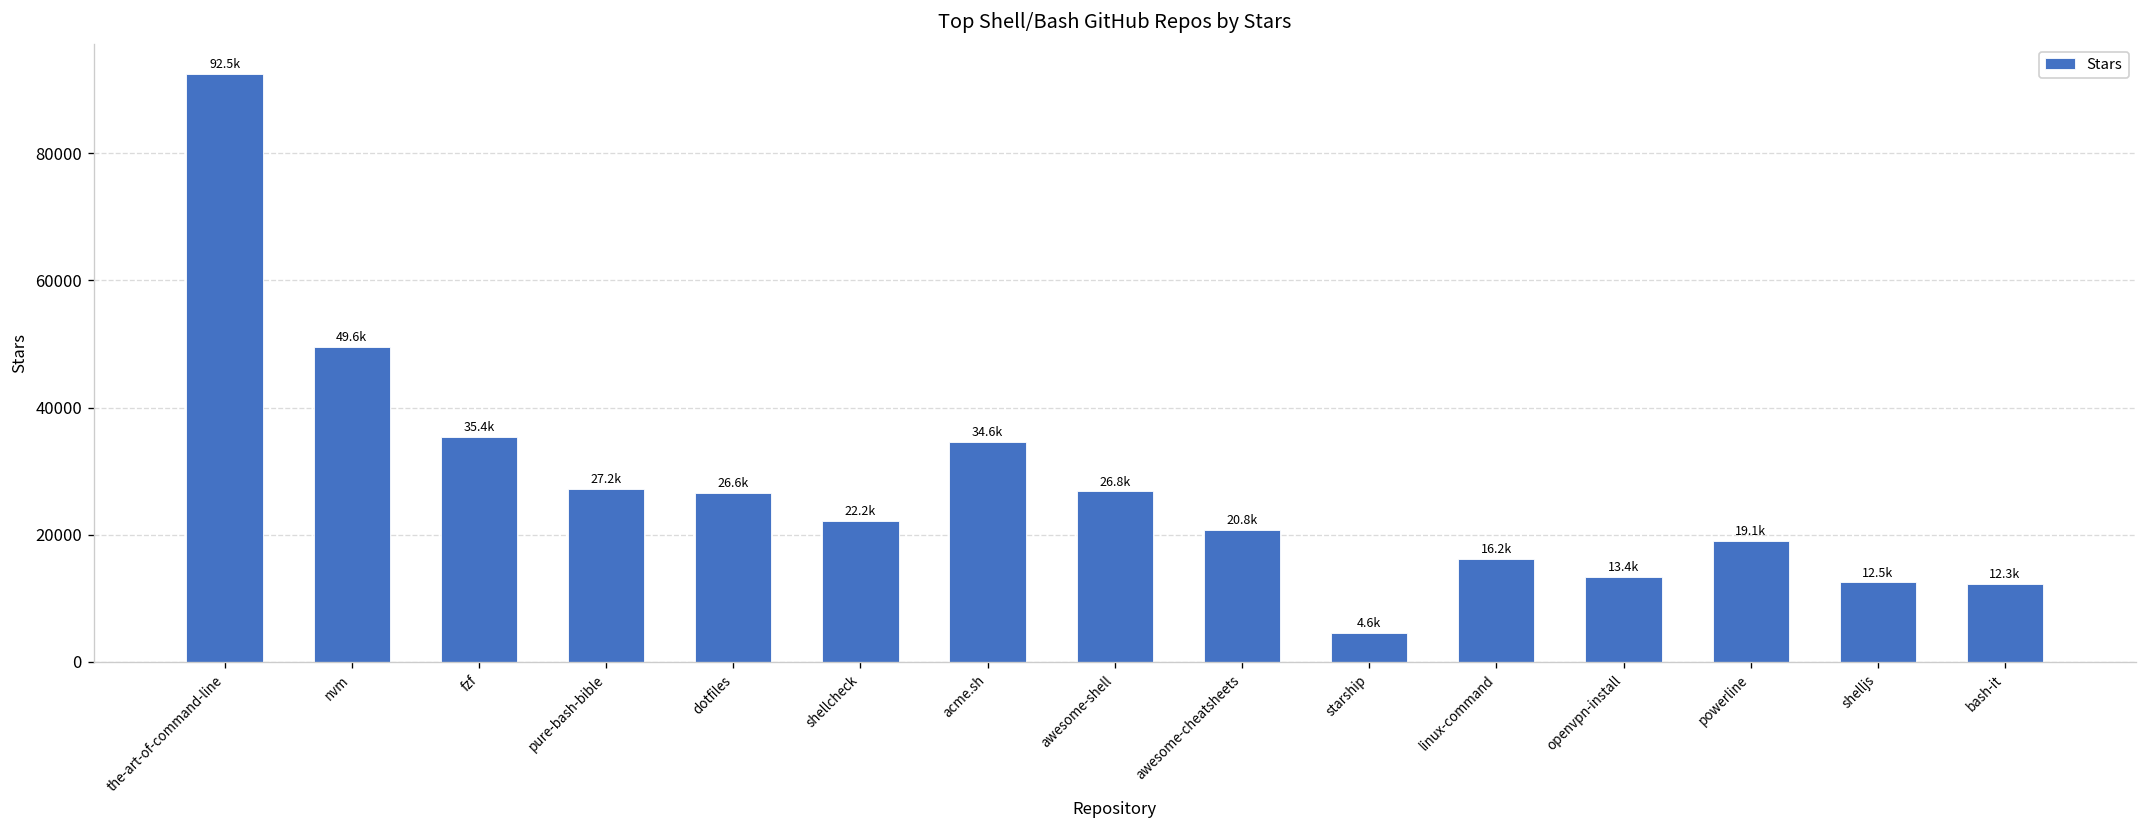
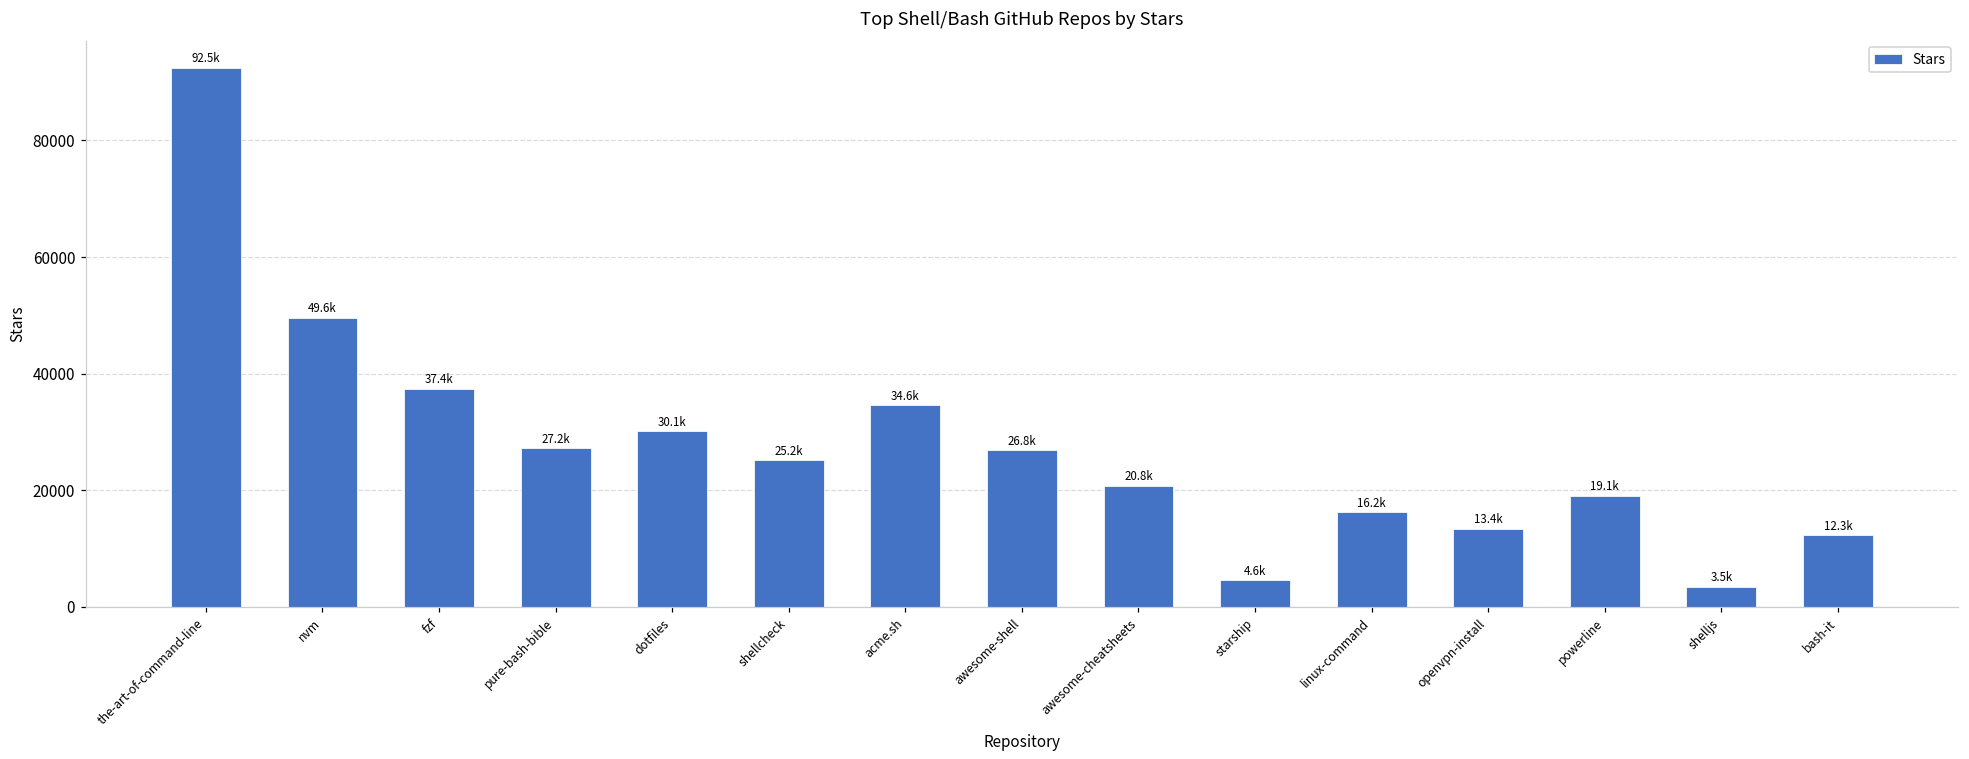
fzf: 35.4k -> 37.4k
dotfiles: 26.6k -> 30.1k
shellcheck: 22.2k -> 25.2k
shelljs: 12.5k -> 3.5k
